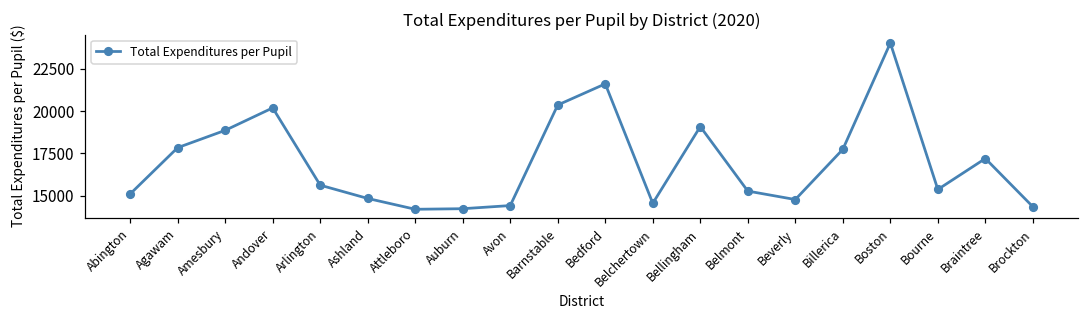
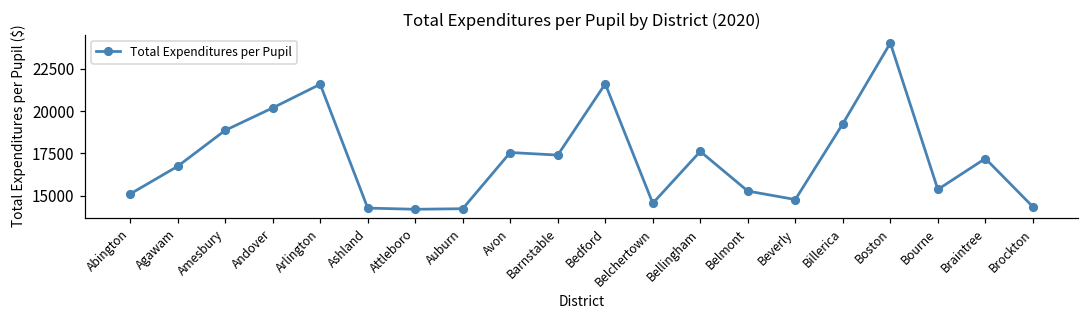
Agawam: 17800 -> 16700
Arlington: 15600 -> 21600
Ashland: 14800 -> 14300
Avon: 14400 -> 17600
Barnstable: 20400 -> 17400
Bellingham: 19100 -> 17600
Billerica: 17700 -> 19300
